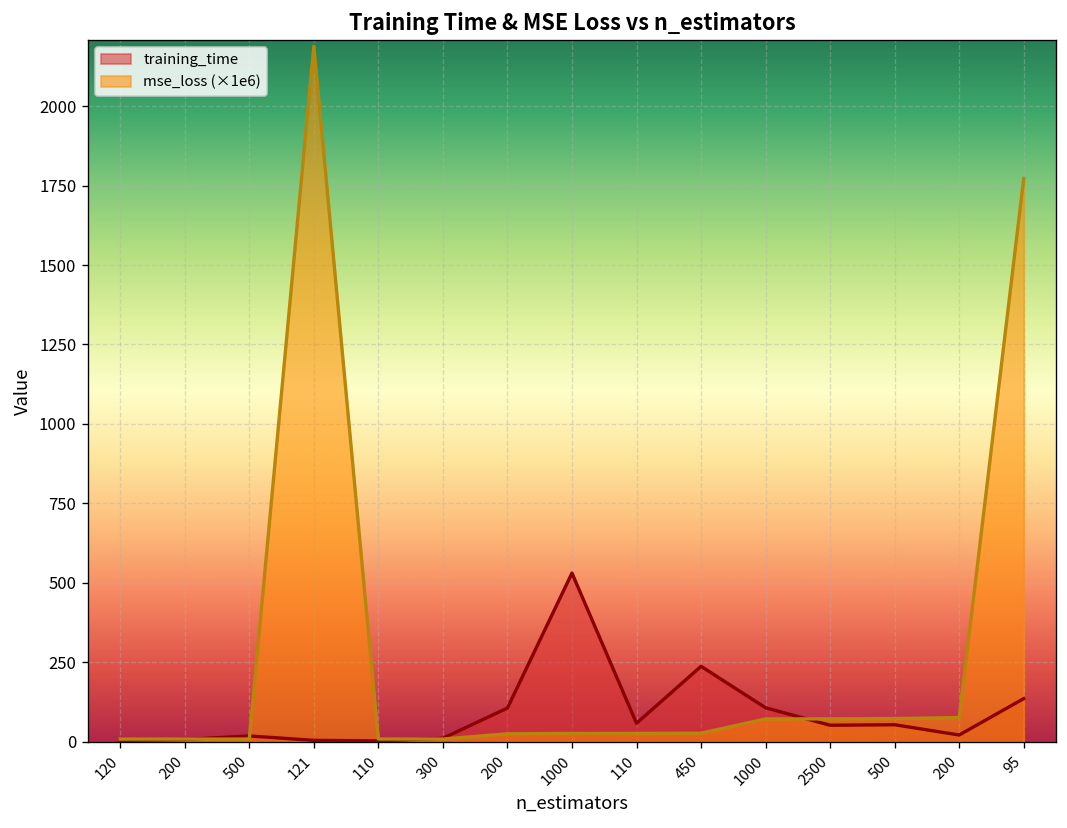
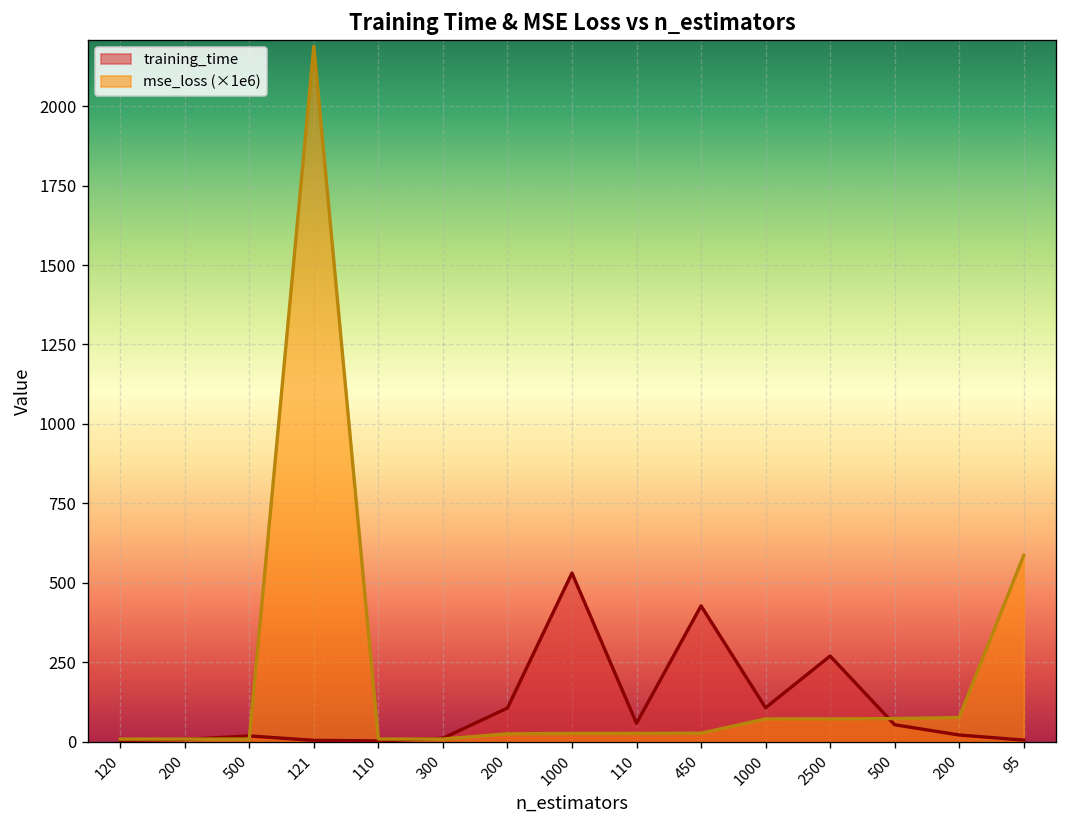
training_time, 450: 240 -> 430
training_time, 2500: 50 -> 270
training_time, 95: 140 -> 10
mse_loss (×1e6), 95: 1770 -> 590
